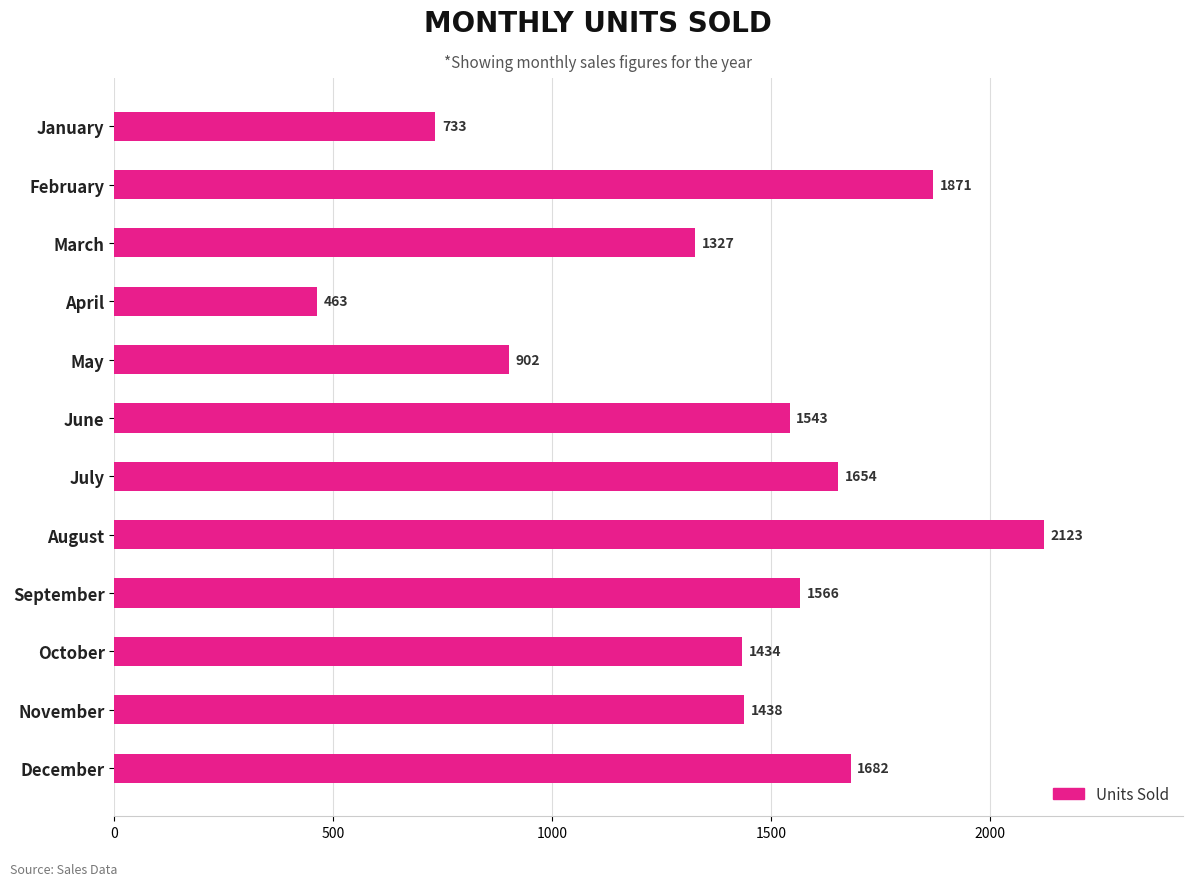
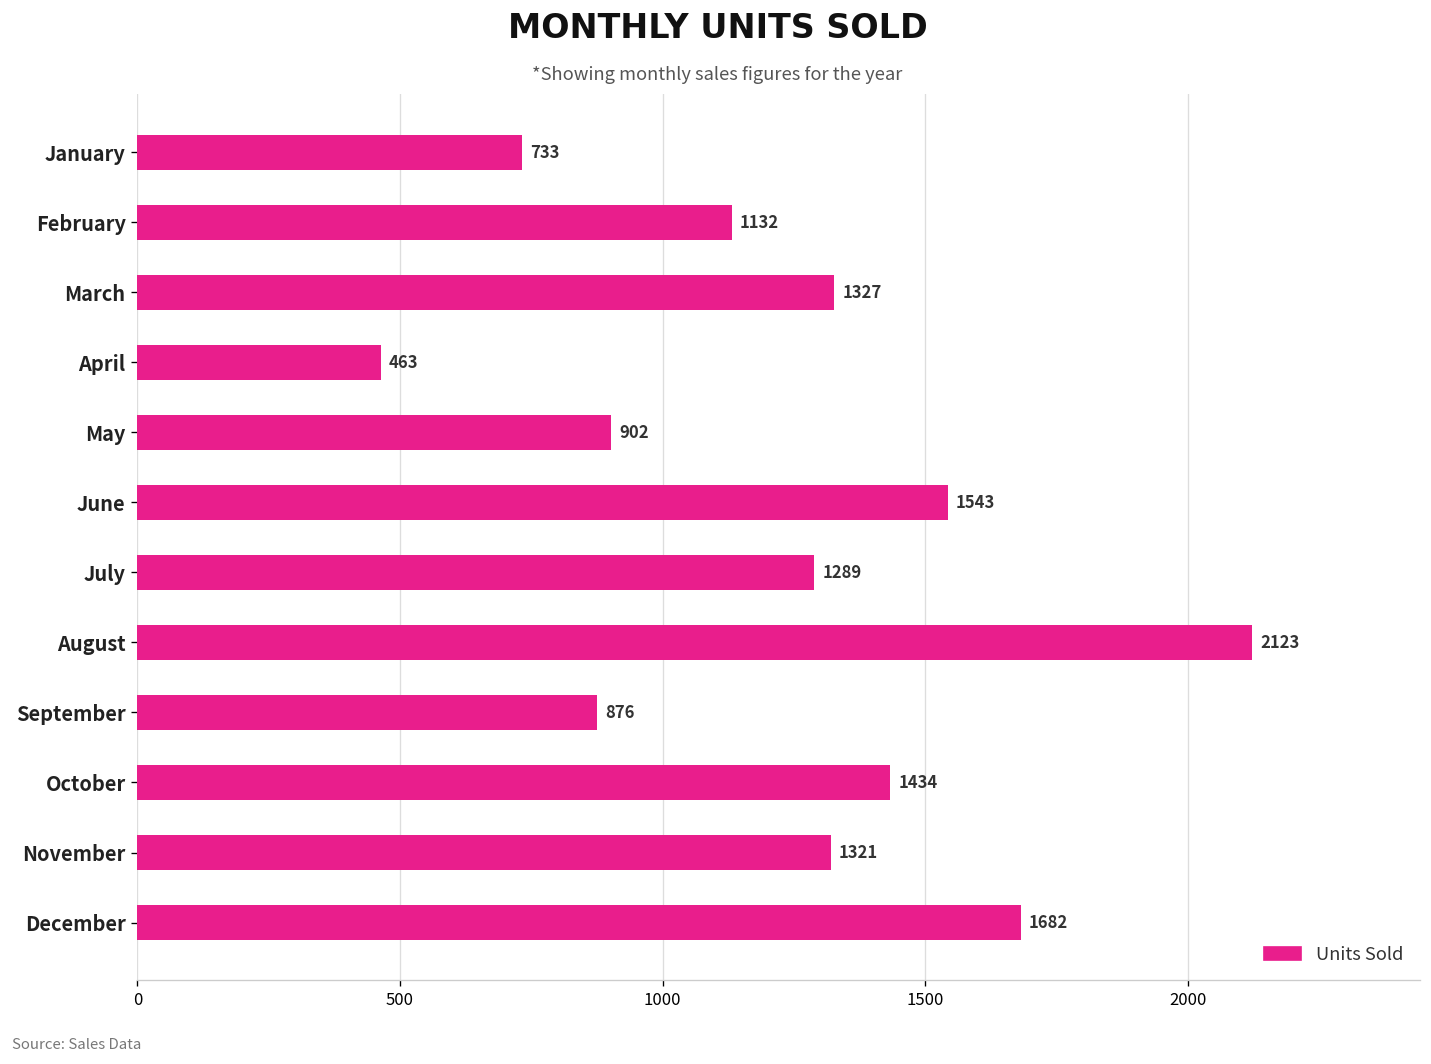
February: 1871 -> 1132
July: 1654 -> 1289
September: 1566 -> 876
November: 1438 -> 1321
